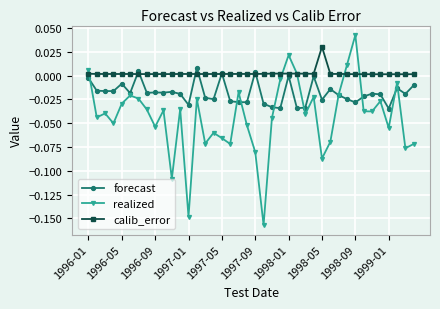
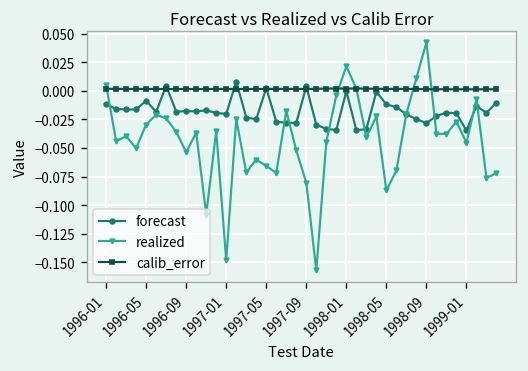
forecast, 1996-01: 0.00 -> -0.01
forecast, 1997-01: -0.03 -> -0.02
forecast, 1998-05: -0.03 -> -0.01
calib_error, 1998-05: 0.03 -> 0.00
realized, 1999-01: -0.055 -> -0.046
